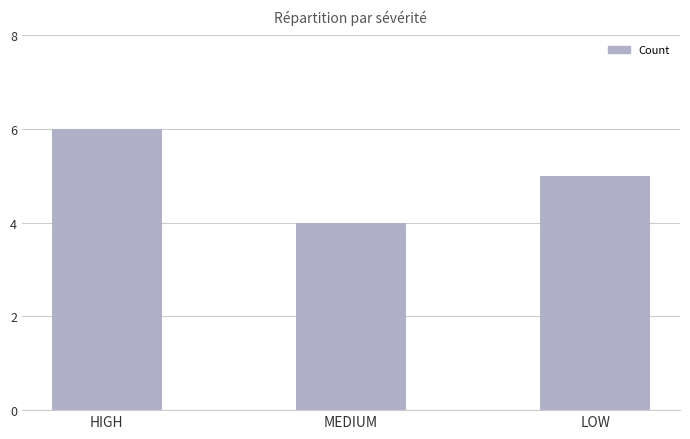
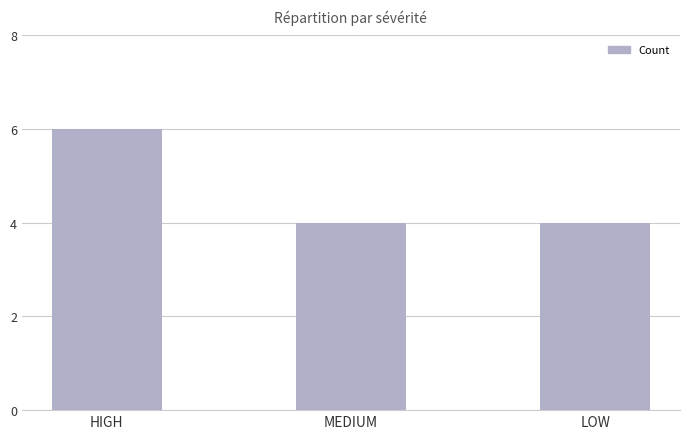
LOW: 5 -> 4
